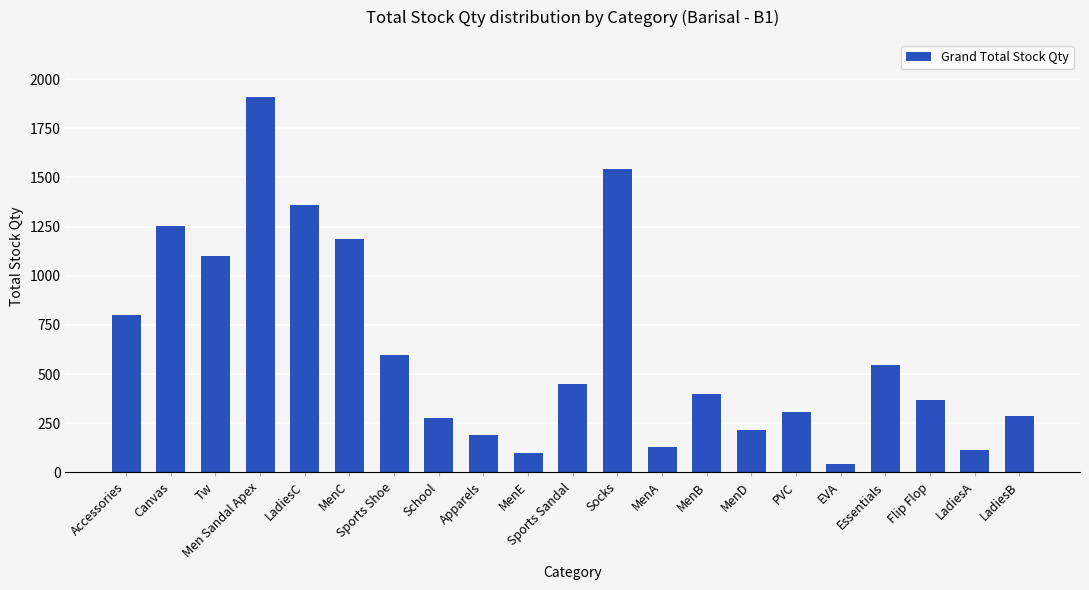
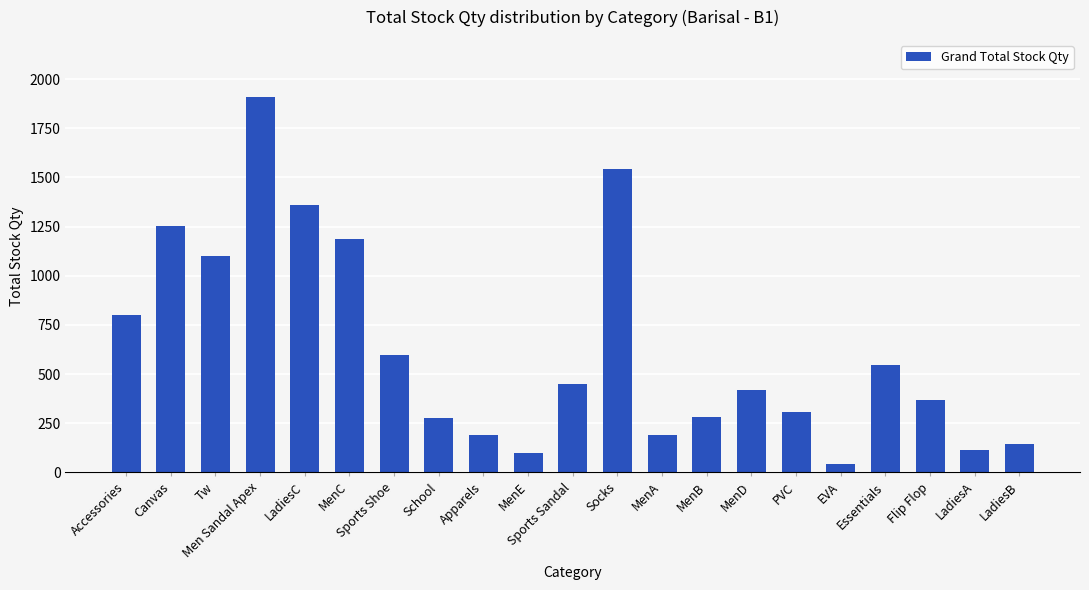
MenA: 130 -> 190
MenB: 400 -> 280
MenD: 220 -> 420
LadiesB: 290 -> 140
